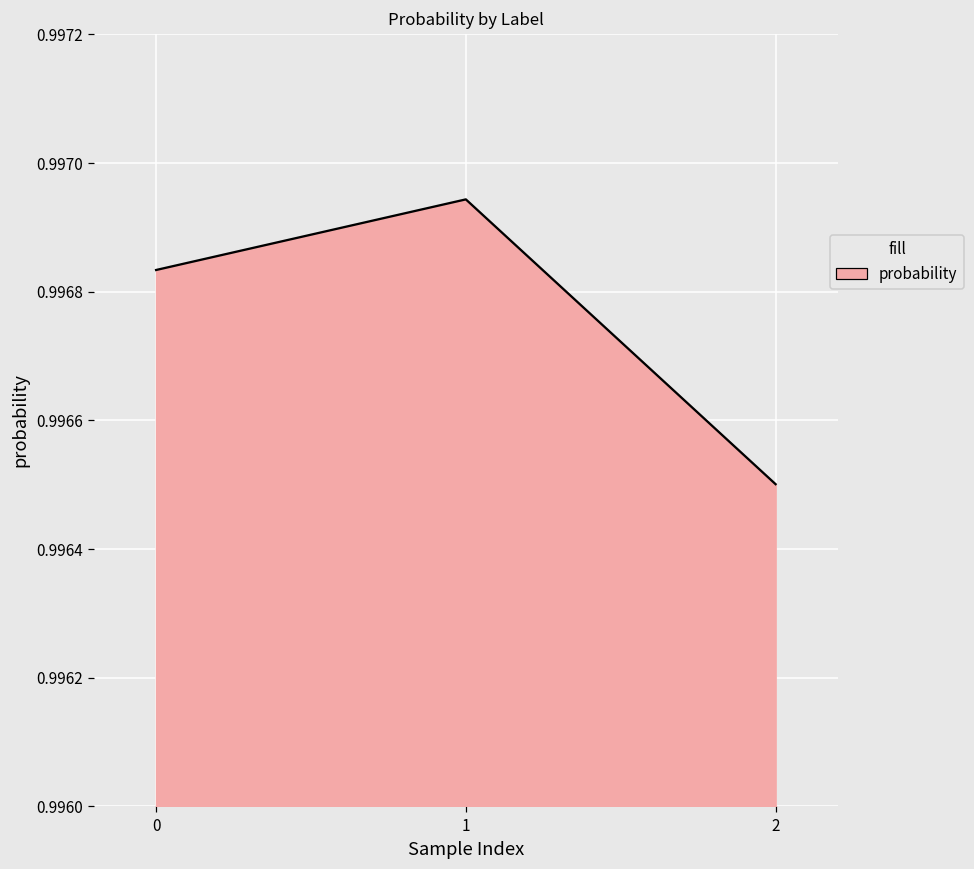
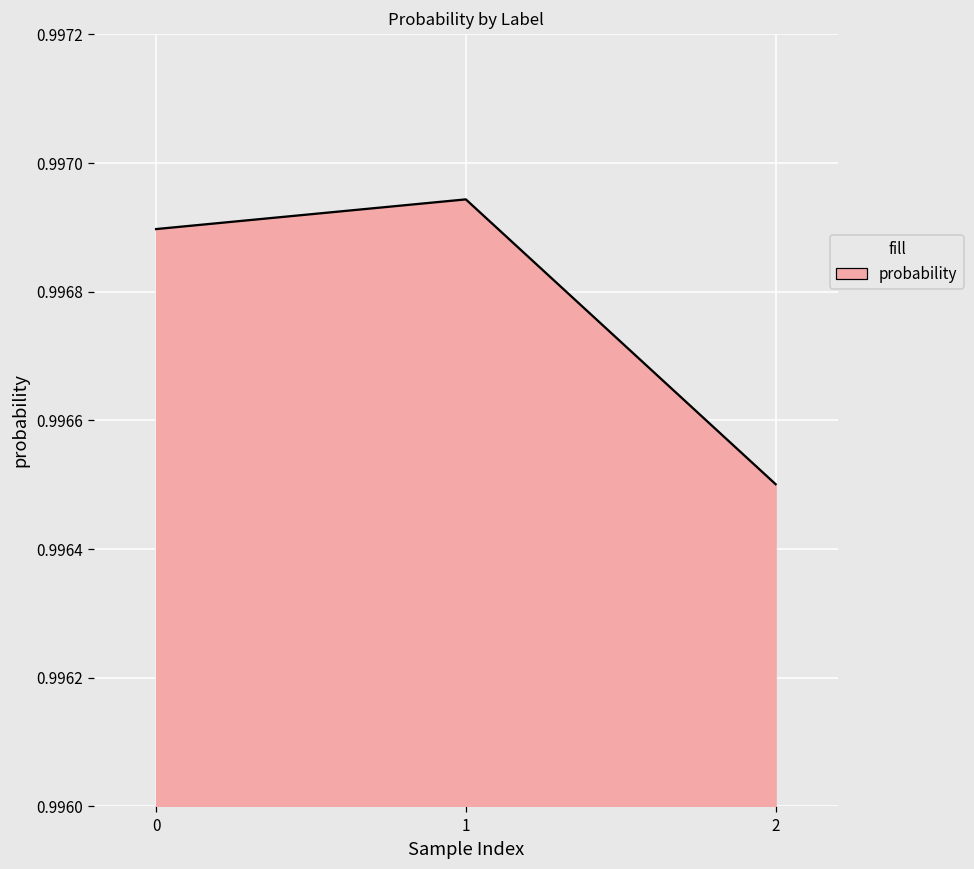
0: 0.99683 -> 0.99690
